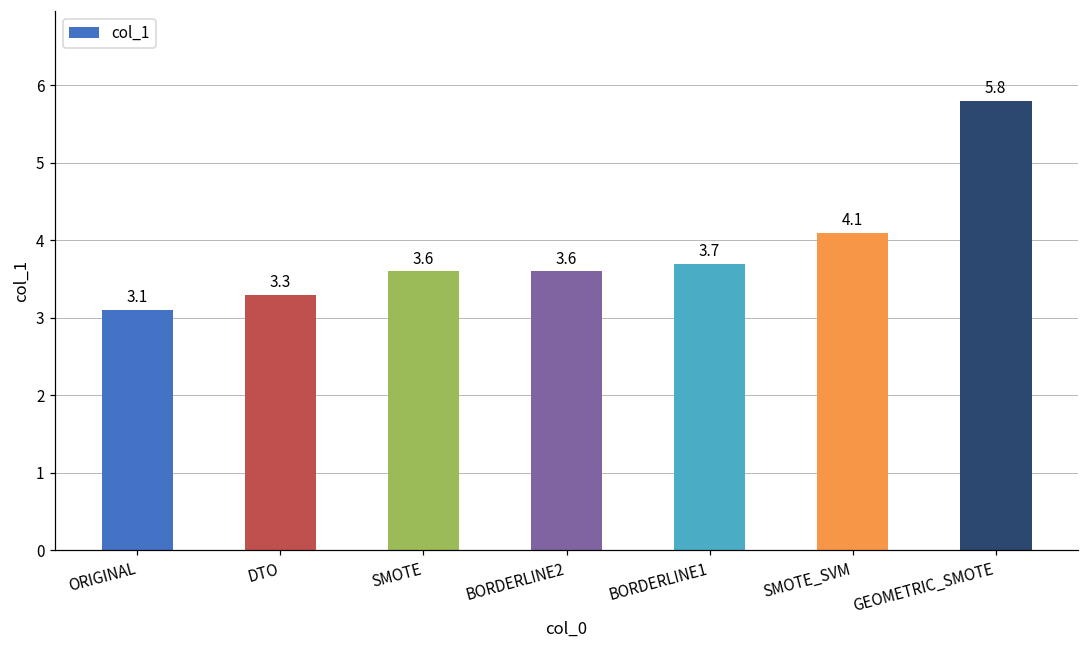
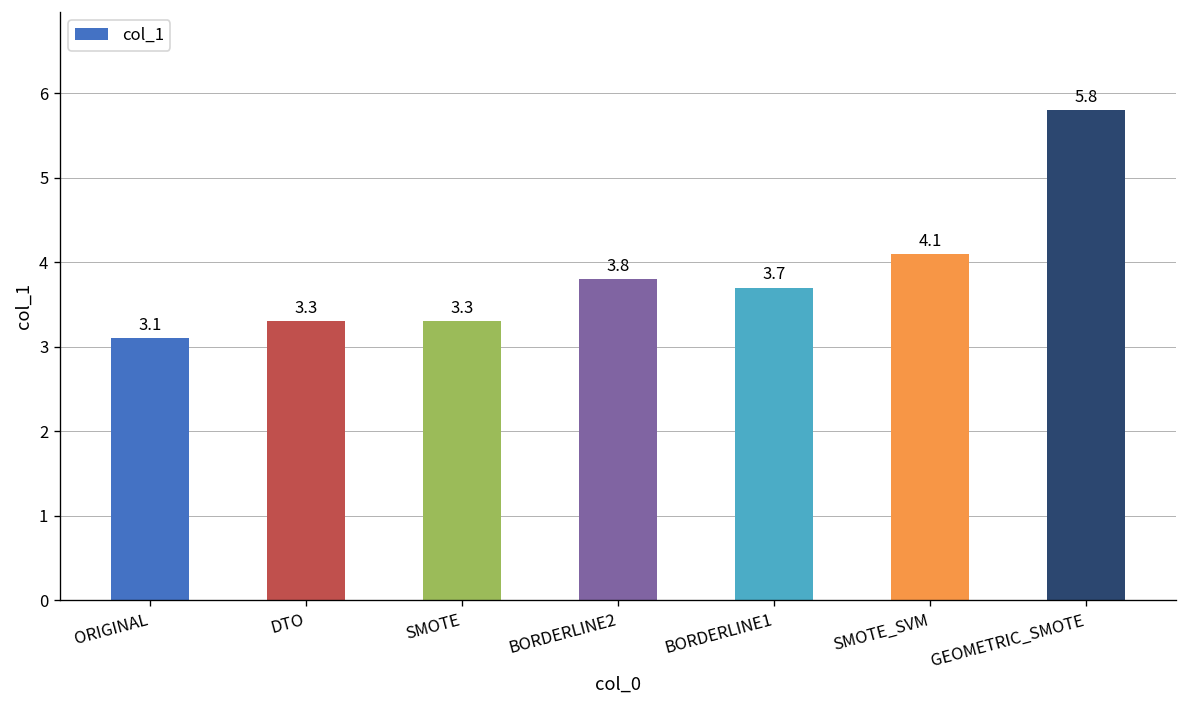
SMOTE: 3.6 -> 3.3
BORDERLINE2: 3.6 -> 3.8
